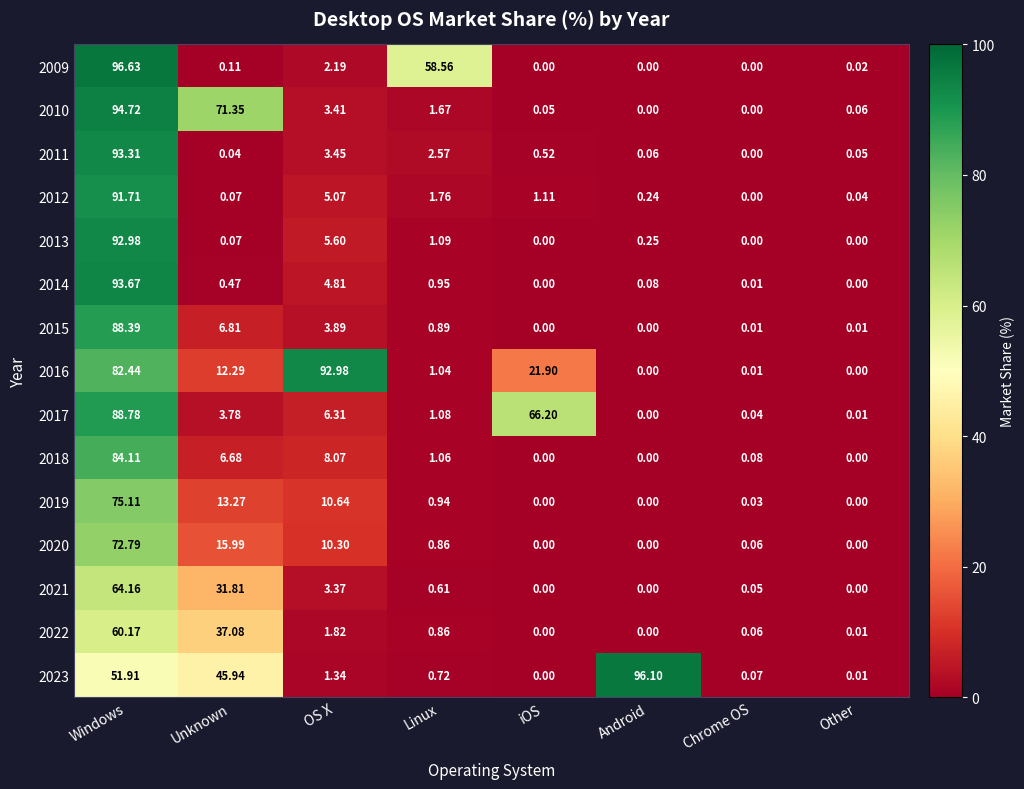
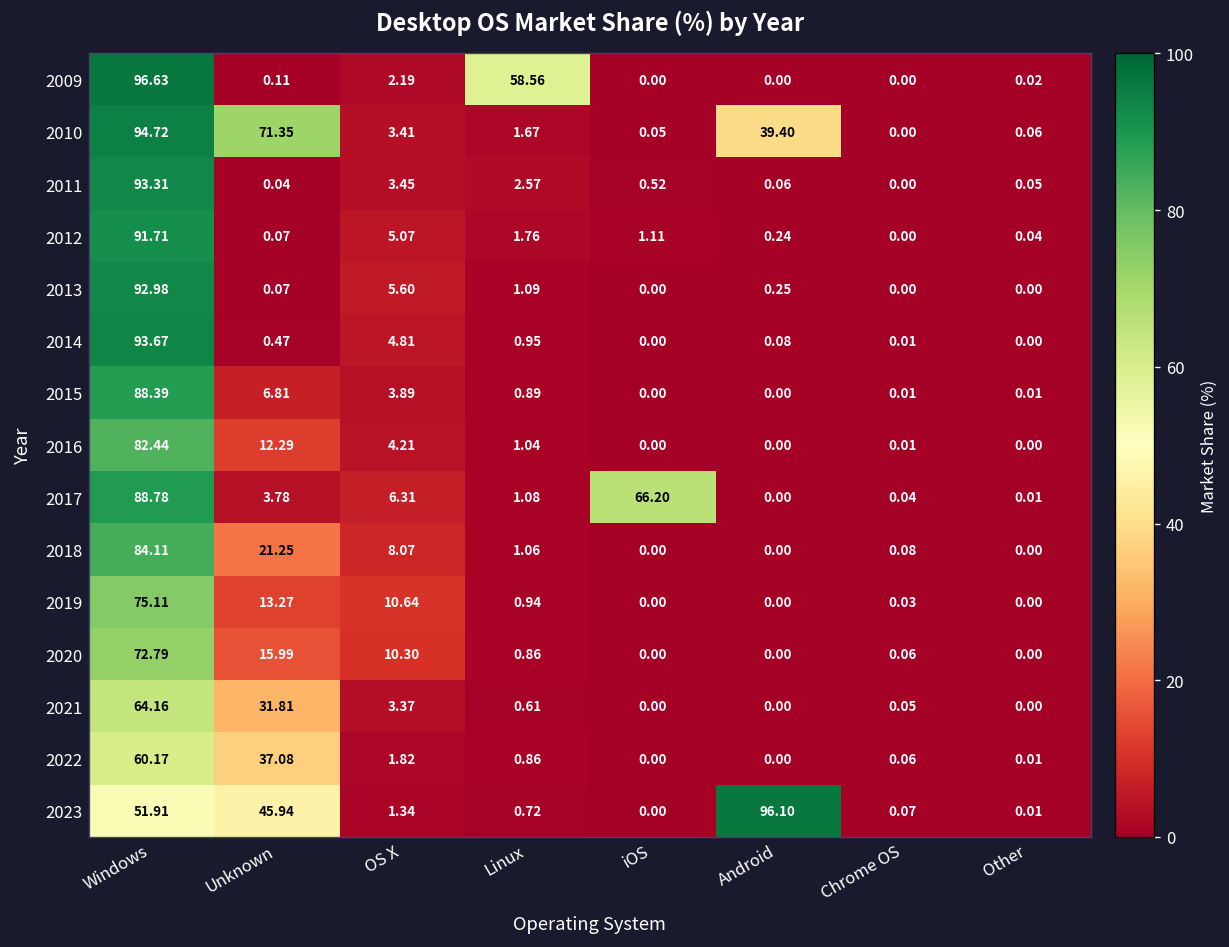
2010, Android: 0.00 -> 39.40
2016, OS X: 92.98 -> 4.21
2016, iOS: 21.90 -> 0.00
2018, Unknown: 6.68 -> 21.25
